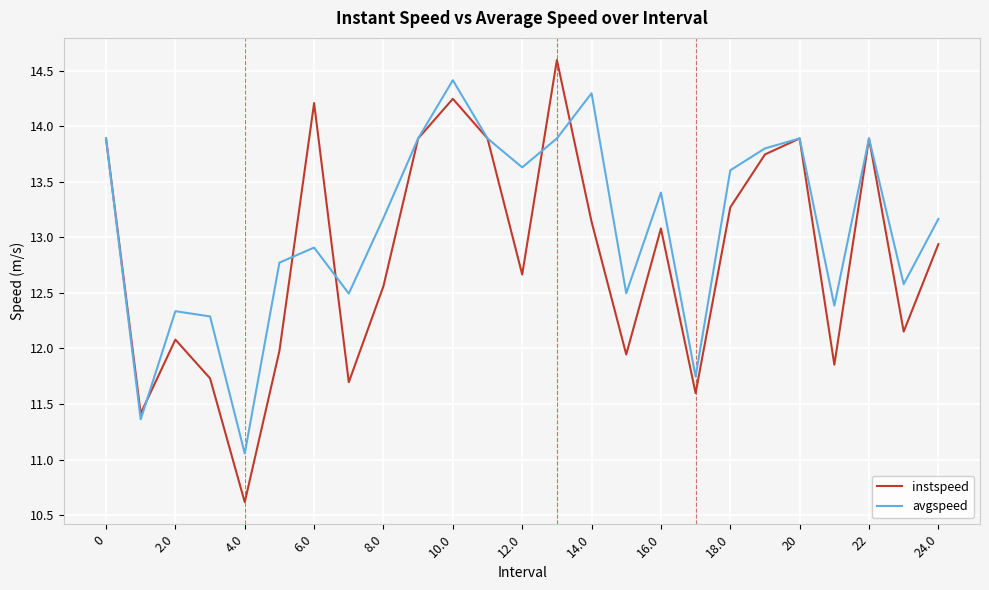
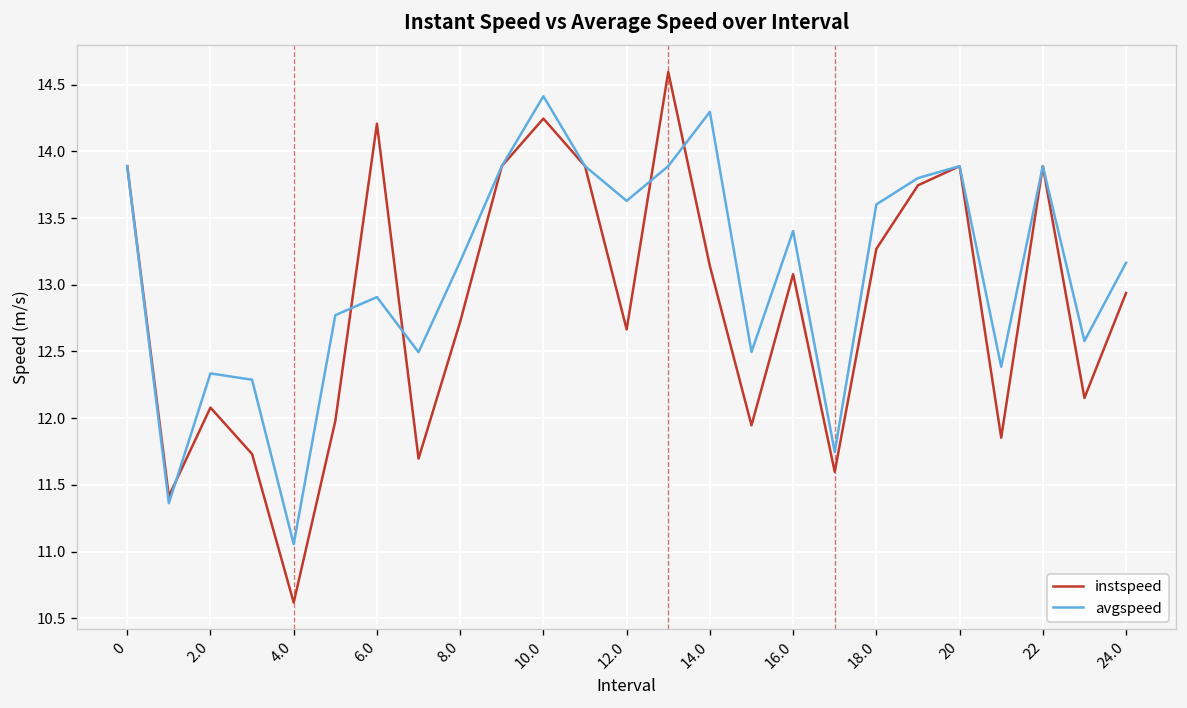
instspeed, 8.0: 12.56 -> 12.72
